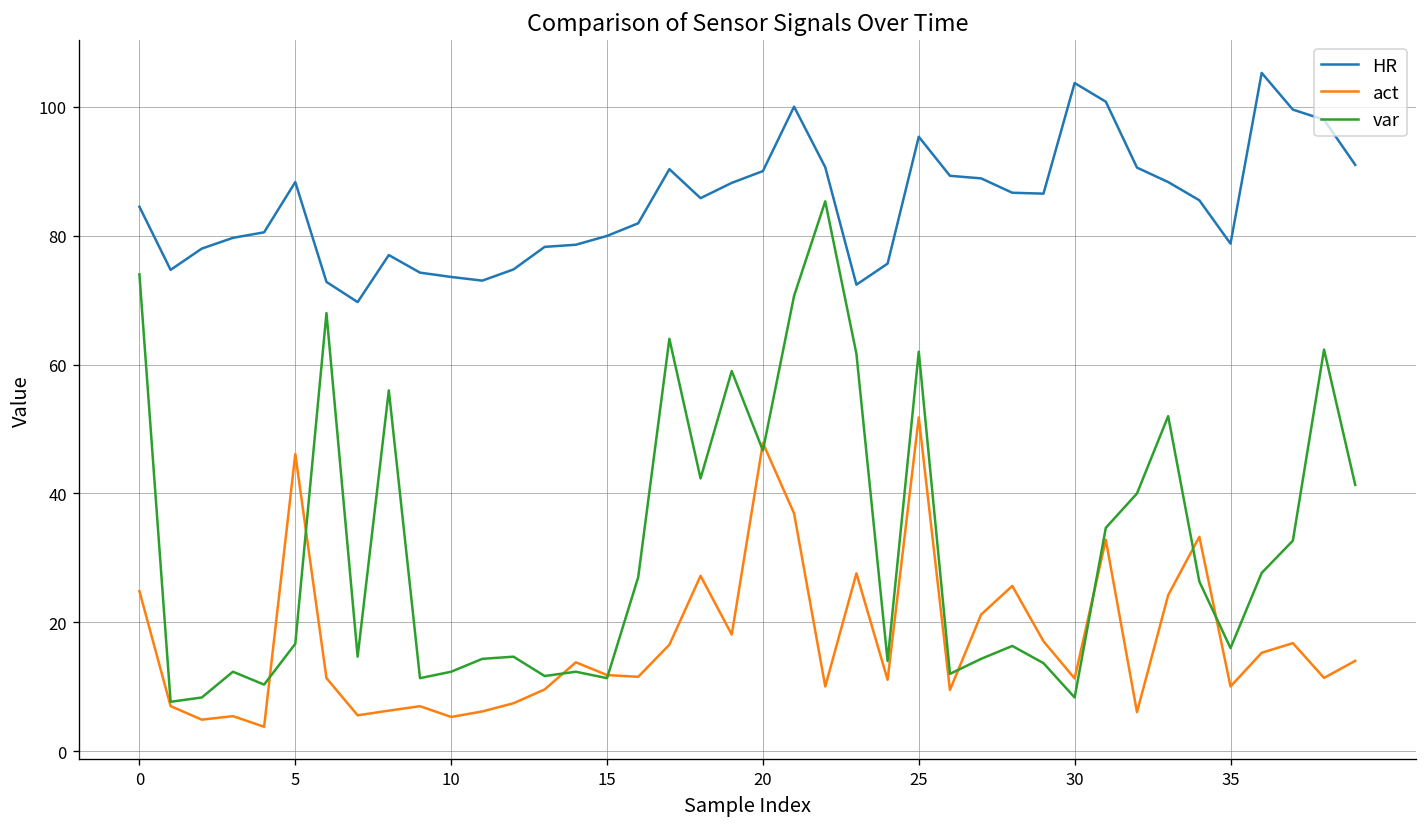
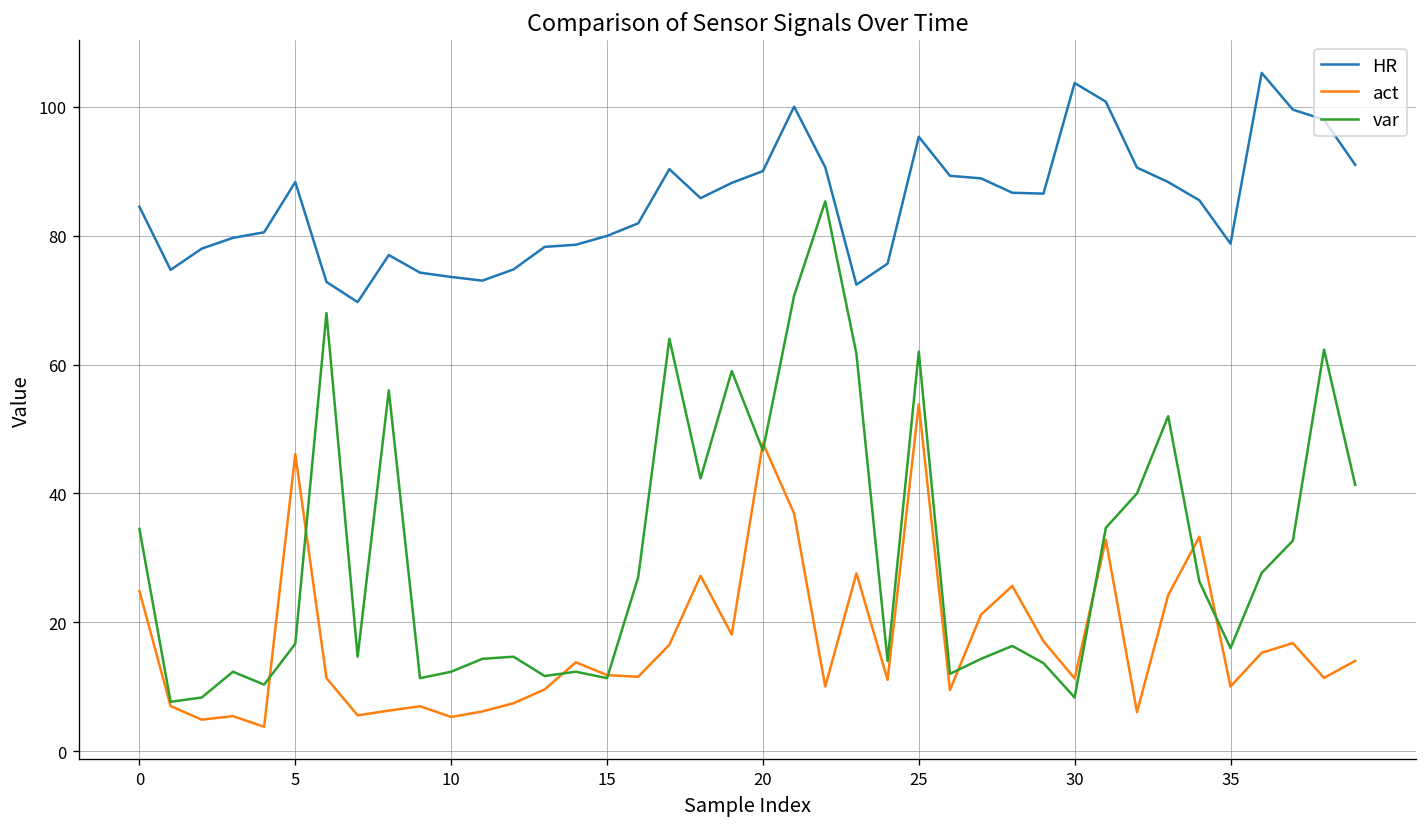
var, 0: 74 -> 35
act, 25: 52 -> 54
